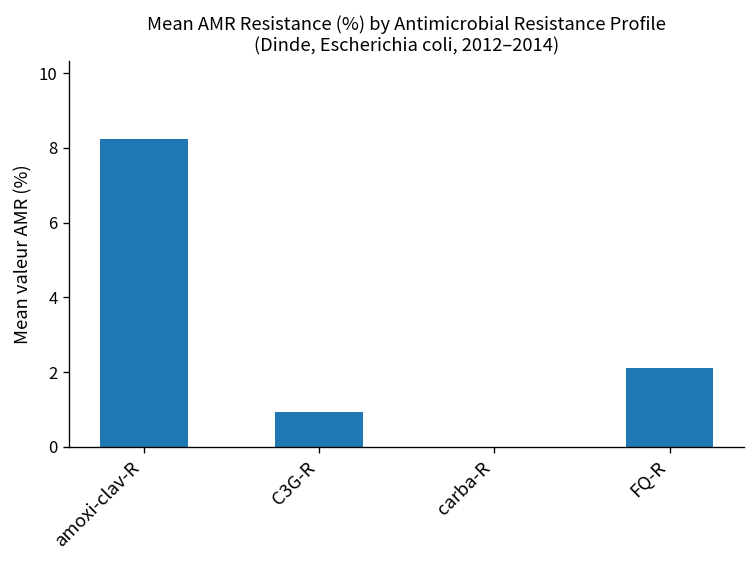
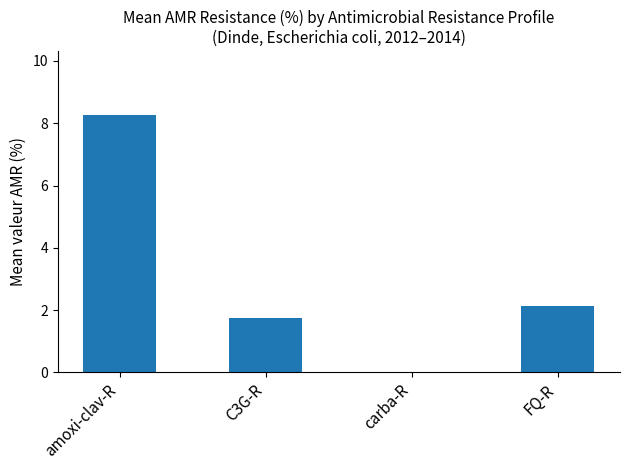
C3G-R: 0.9 -> 1.7
